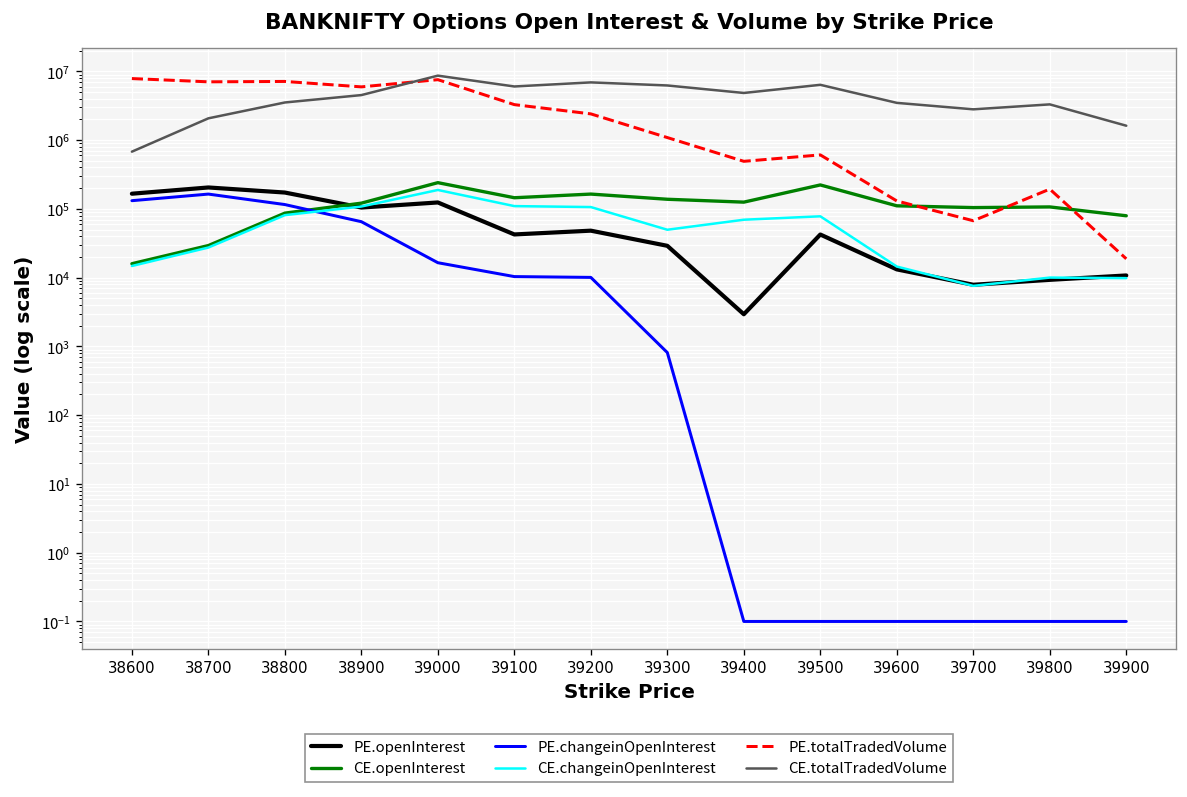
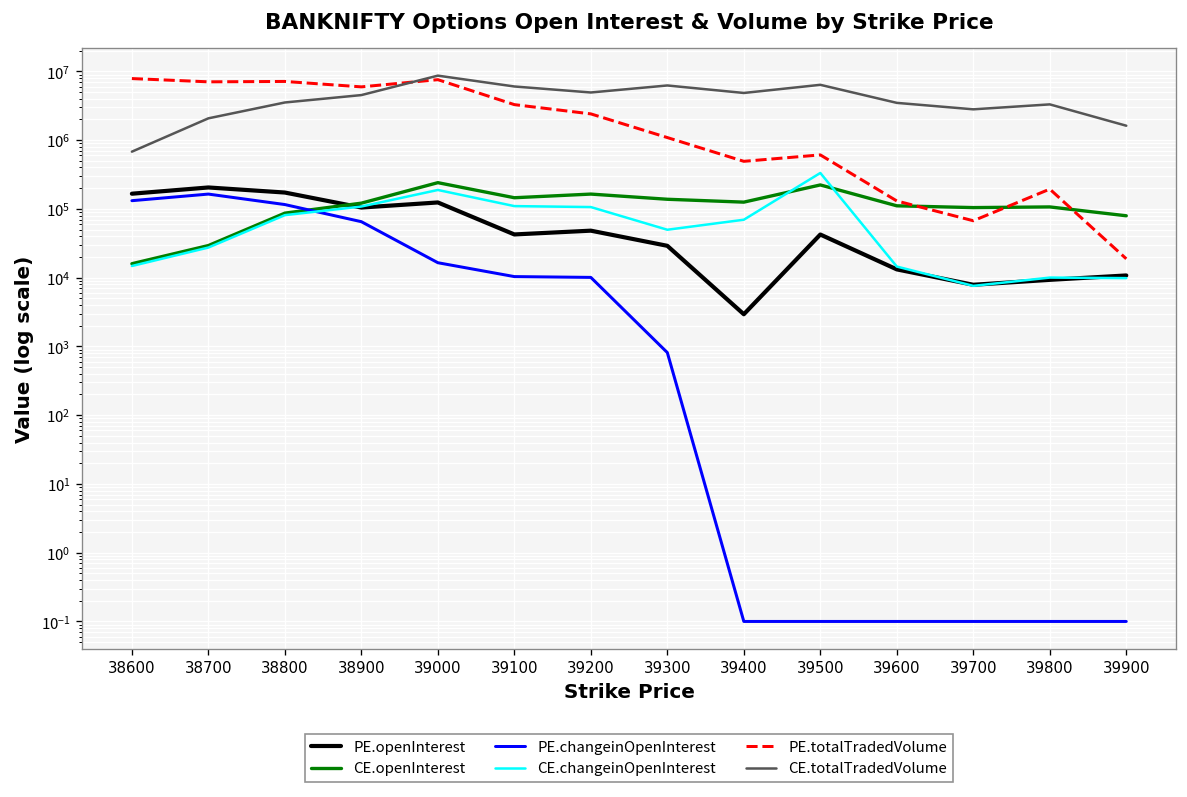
CE.totalTradedVolume, 39200: 7000000 -> 5000000
CE.changeinOpenInterest, 39500: 80000 -> 300000
